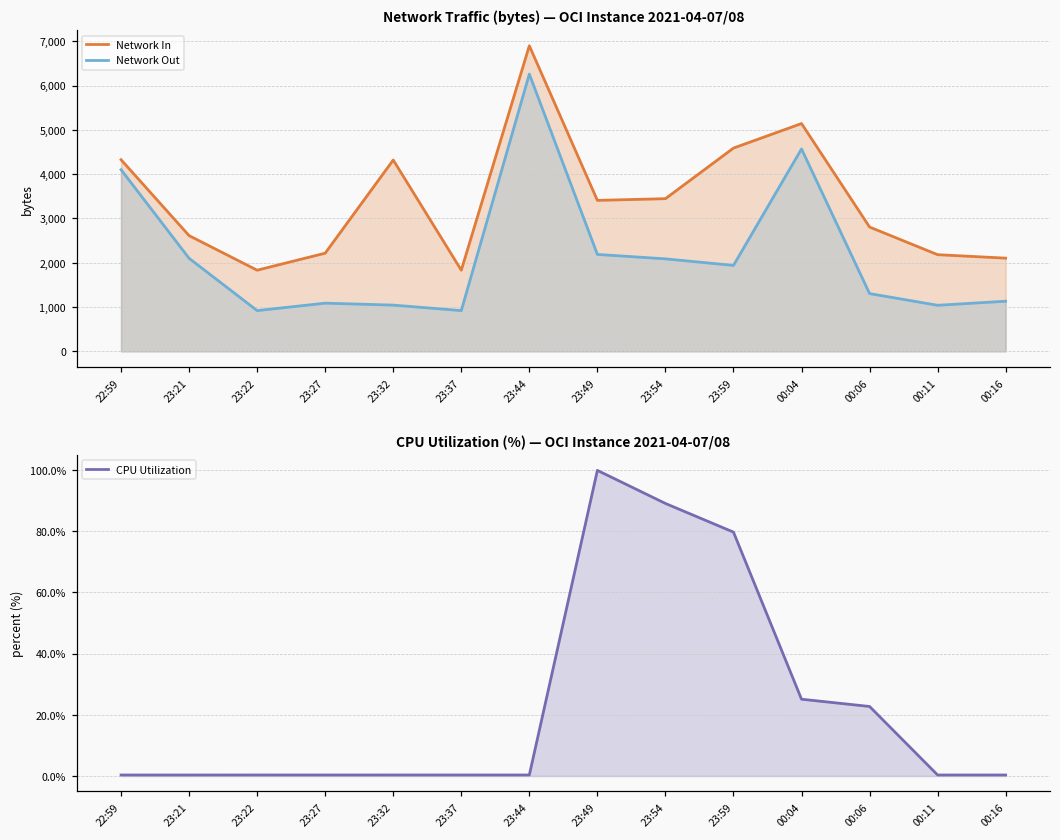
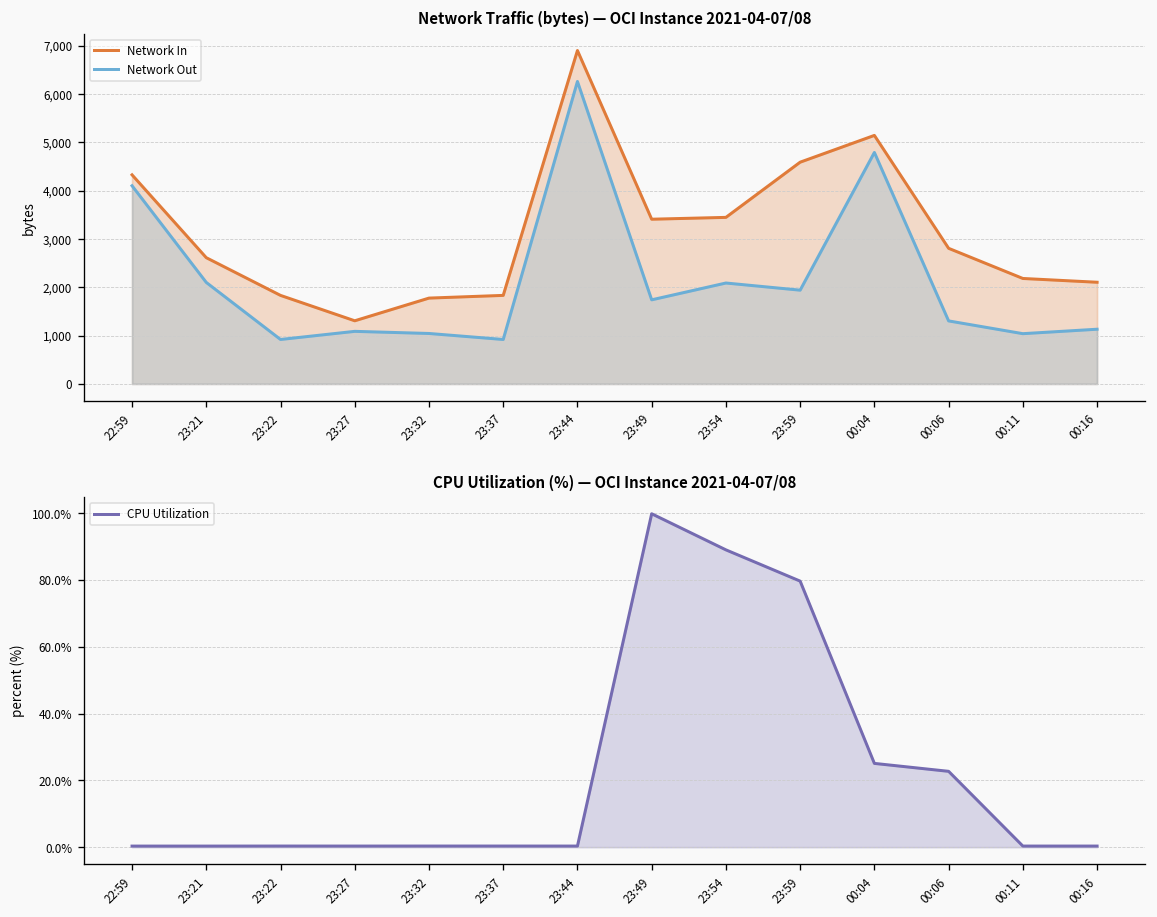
Network Traffic (bytes) — OCI Instance 2021-04-07/08, Network In, 23:27: 2,200 -> 1,300
Network Traffic (bytes) — OCI Instance 2021-04-07/08, Network In, 23:32: 4,300 -> 1,800
Network Traffic (bytes) — OCI Instance 2021-04-07/08, Network Out, 23:49: 2,200 -> 1,700
Network Traffic (bytes) — OCI Instance 2021-04-07/08, Network Out, 00:04: 4,600 -> 4,800
